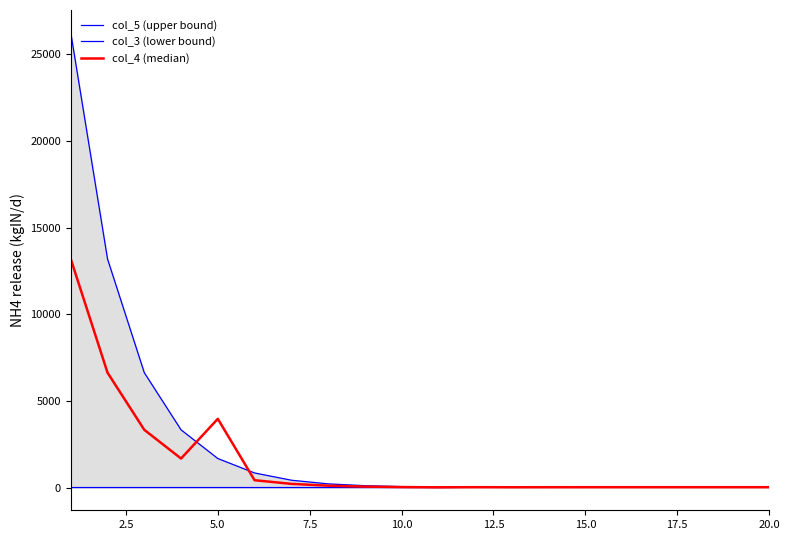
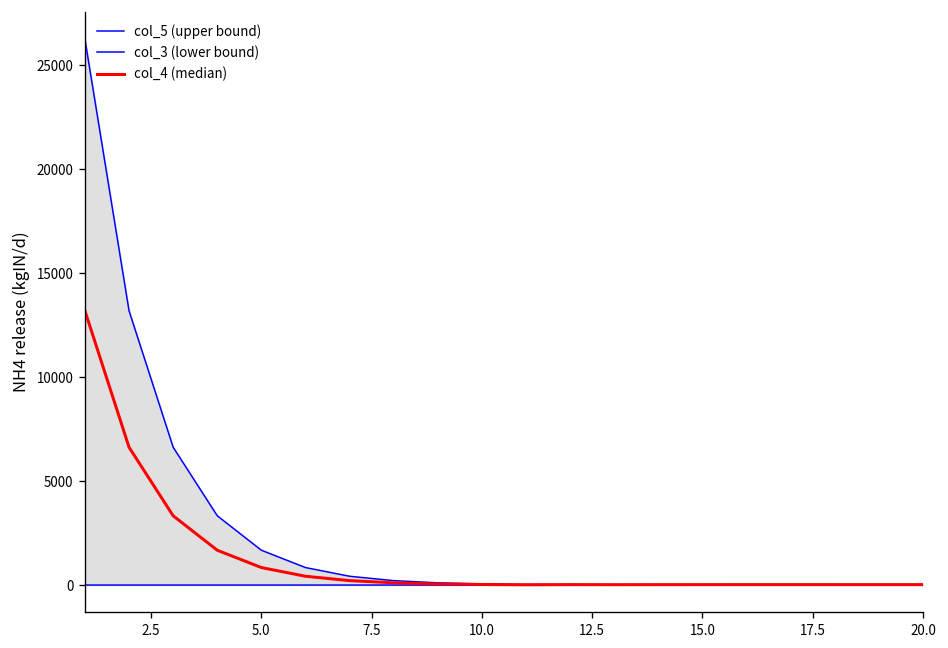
col_4 (median), 5.0: 4000 -> 800
